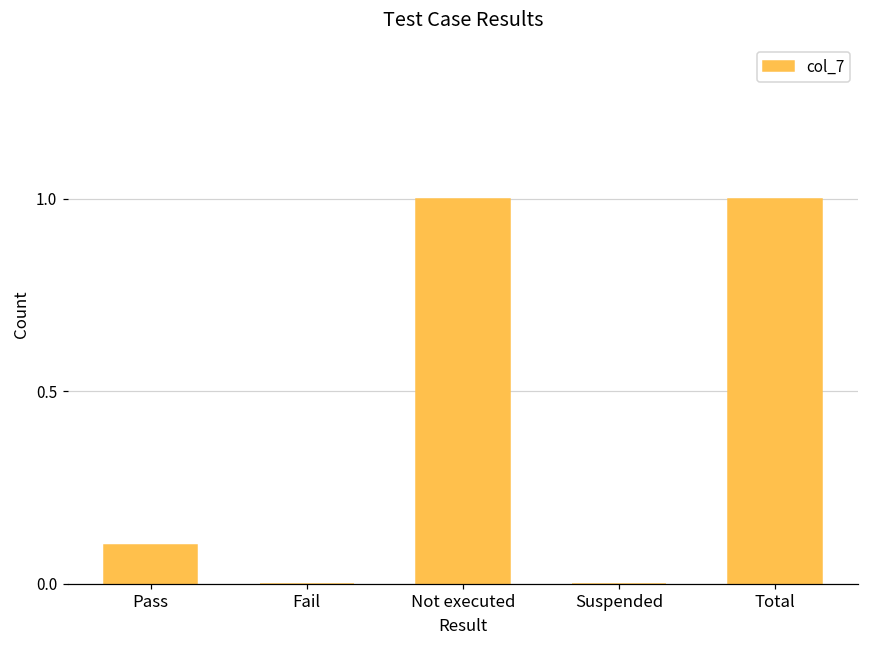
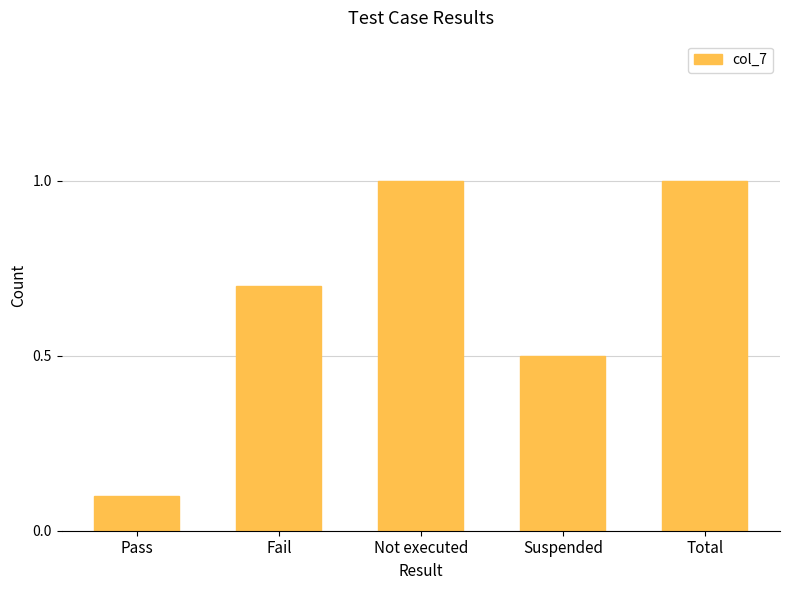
Fail: 0.0 -> 0.7
Suspended: 0.0 -> 0.5
